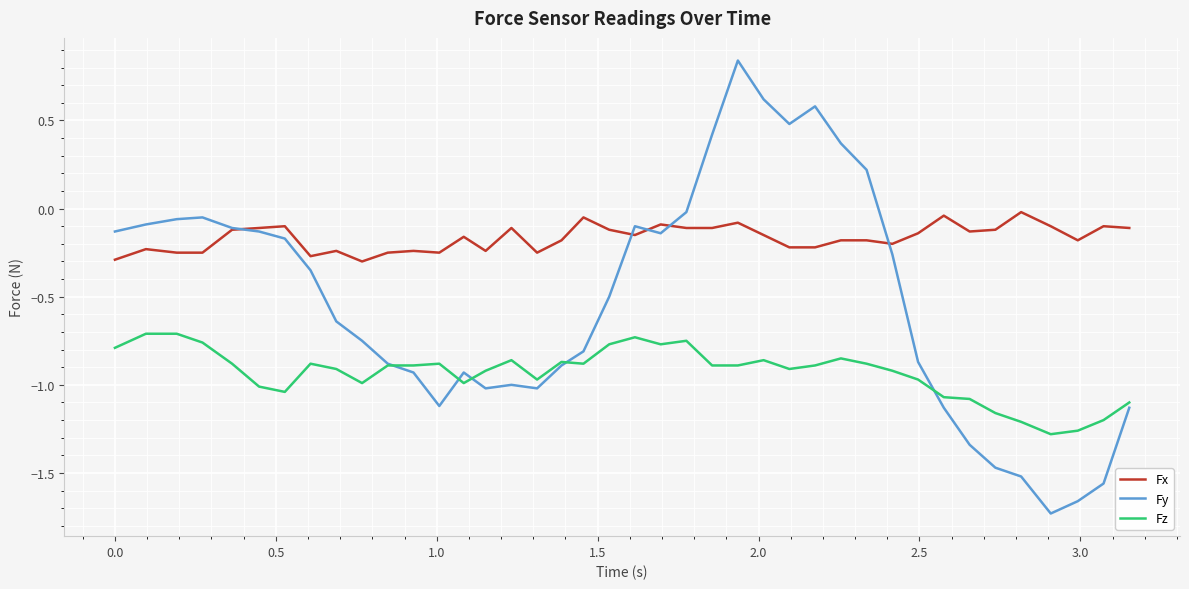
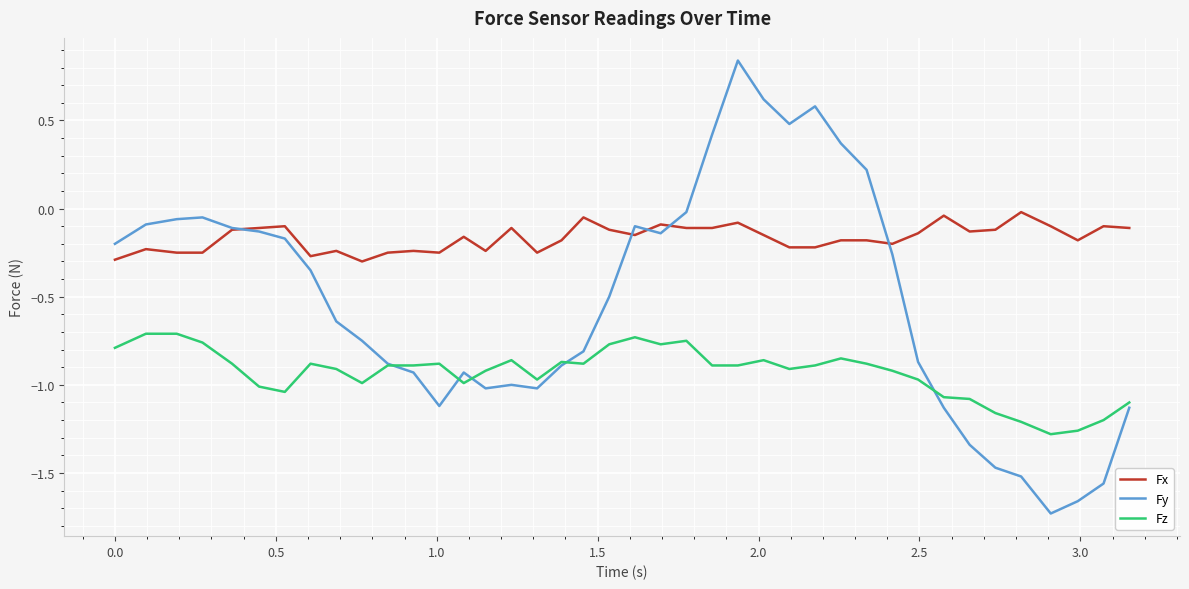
Fy, 0.0: -0.13 -> -0.20
